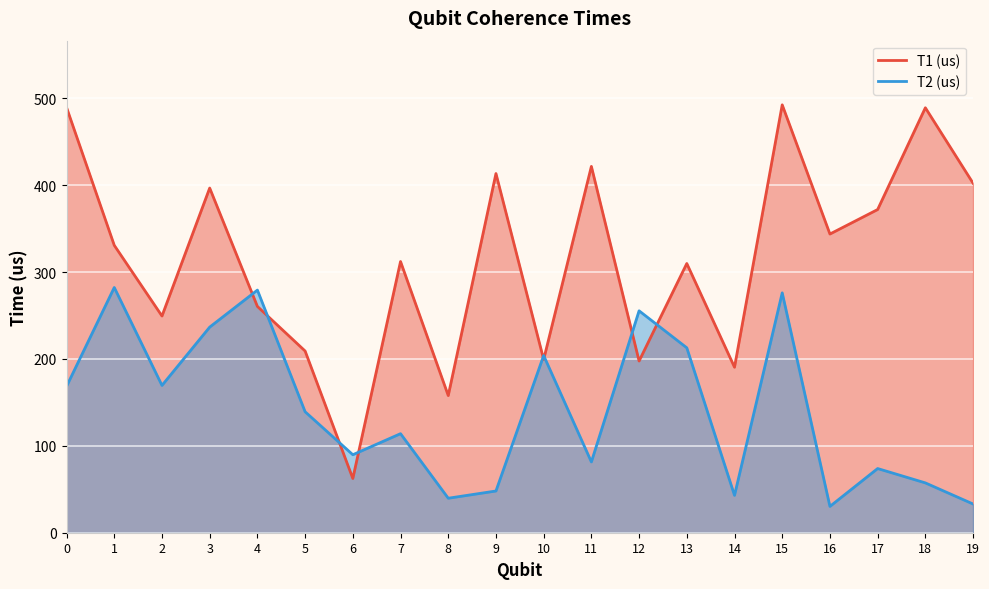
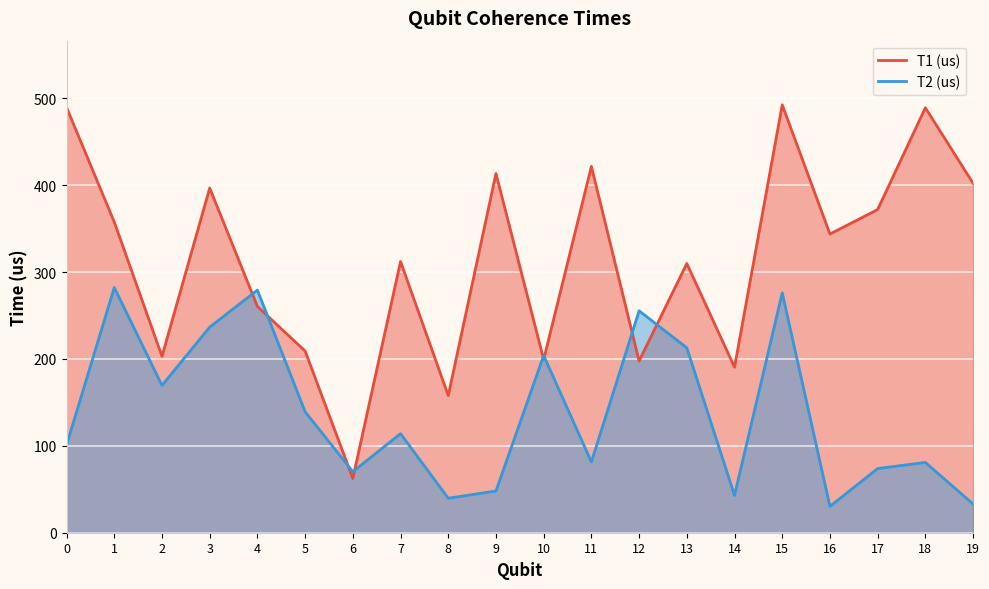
T2 (us), 0: 170 -> 100
T1 (us), 1: 330 -> 360
T1 (us), 2: 250 -> 200
T2 (us), 6: 90 -> 70
T2 (us), 18: 60 -> 80
